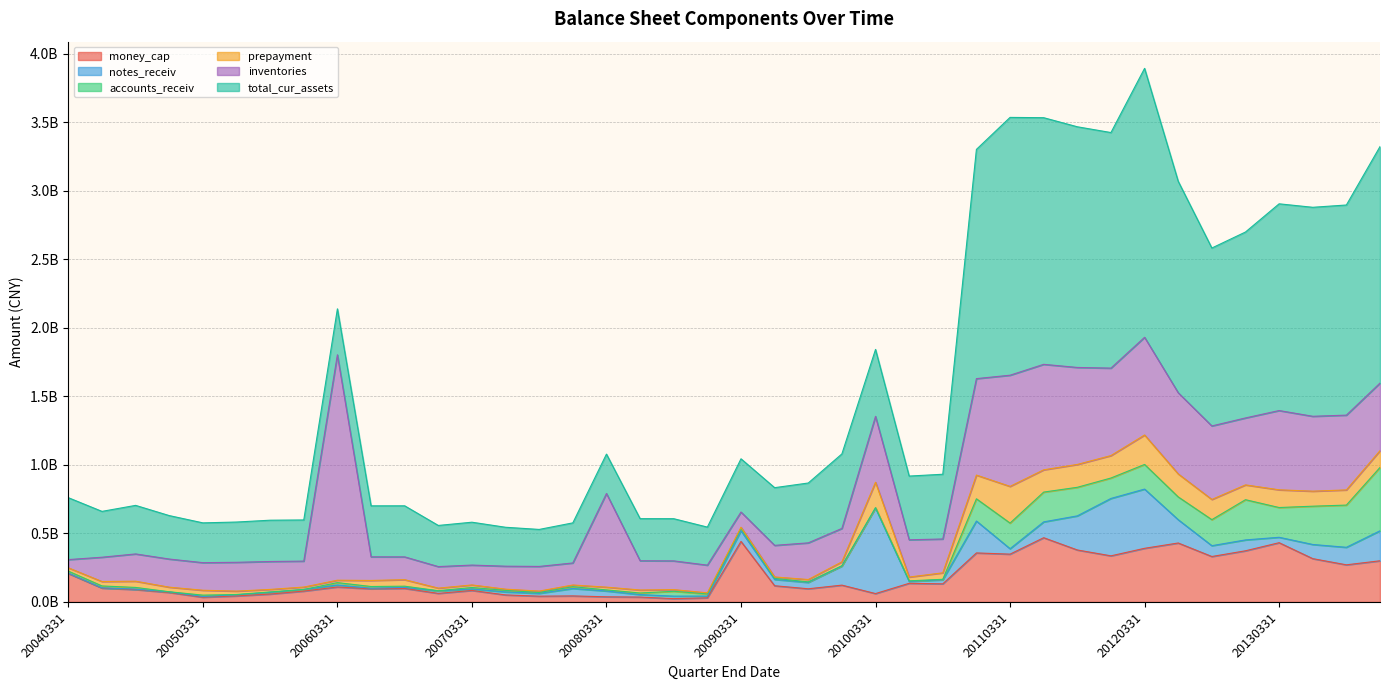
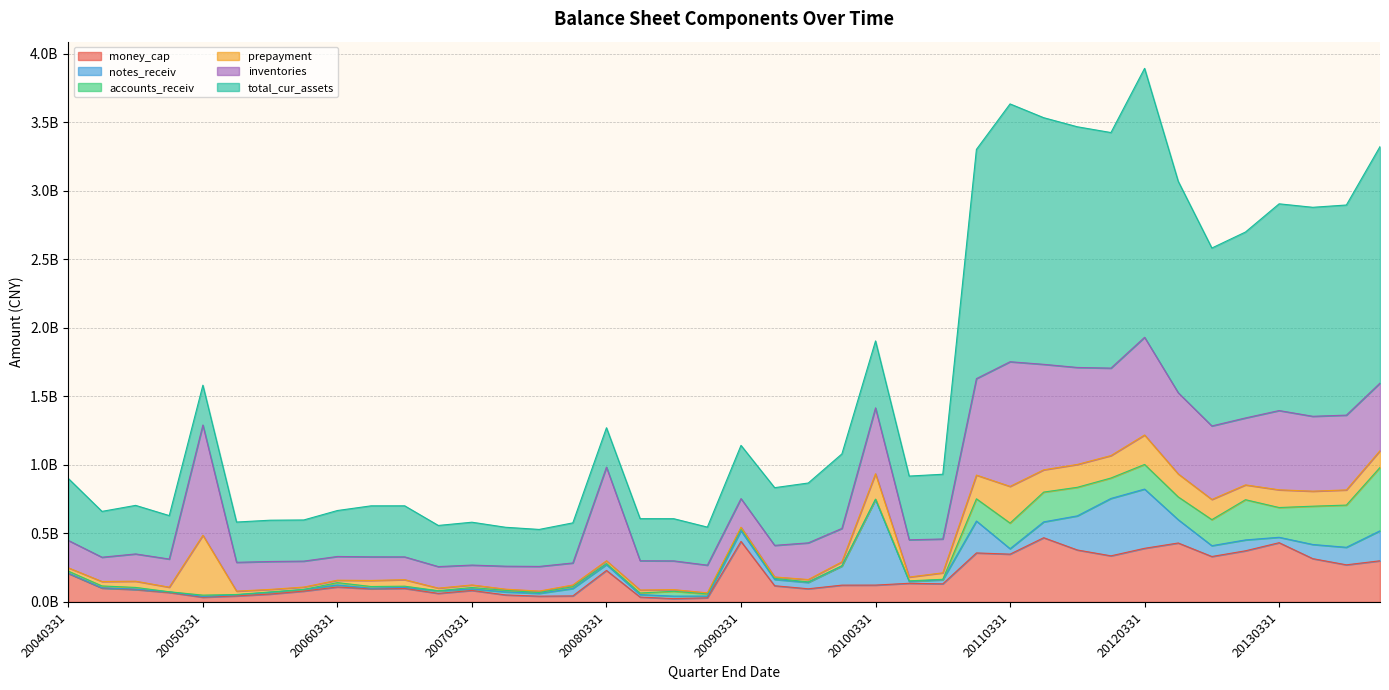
inventories, 20040331: 60000000 -> 200000000
prepayment, 20050331: 40000000 -> 440000000
inventories, 20050331: 200000000 -> 800000000
inventories, 20060331: 1640000000 -> 170000000
money_cap, 20080331: 40000000 -> 230000000
inventories, 20090331: 110000000 -> 210000000
money_cap, 20100331: 60000000 -> 120000000
inventories, 20110331: 810000000 -> 910000000
